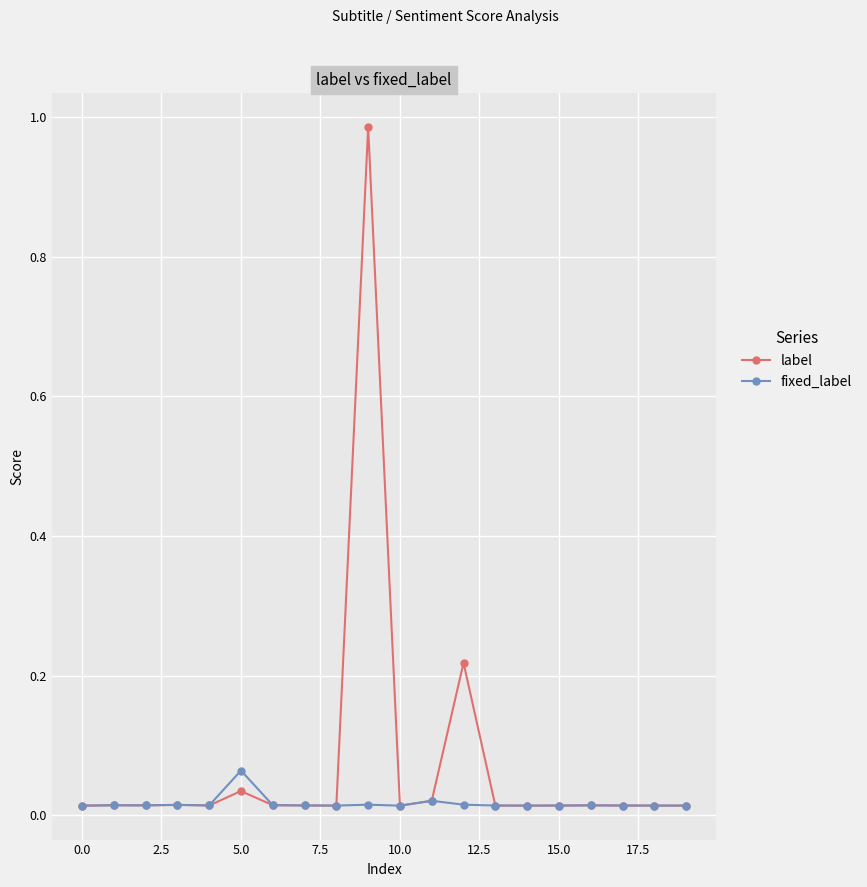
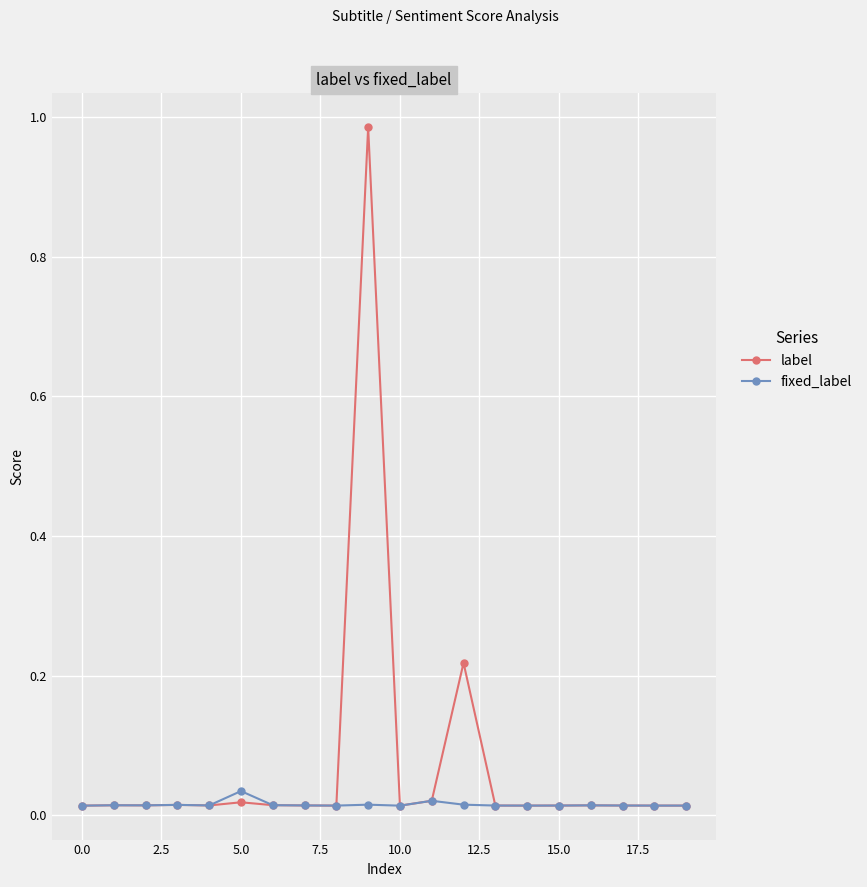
label, 5.0: 0.03 -> 0.02
fixed_label, 5.0: 0.06 -> 0.03
